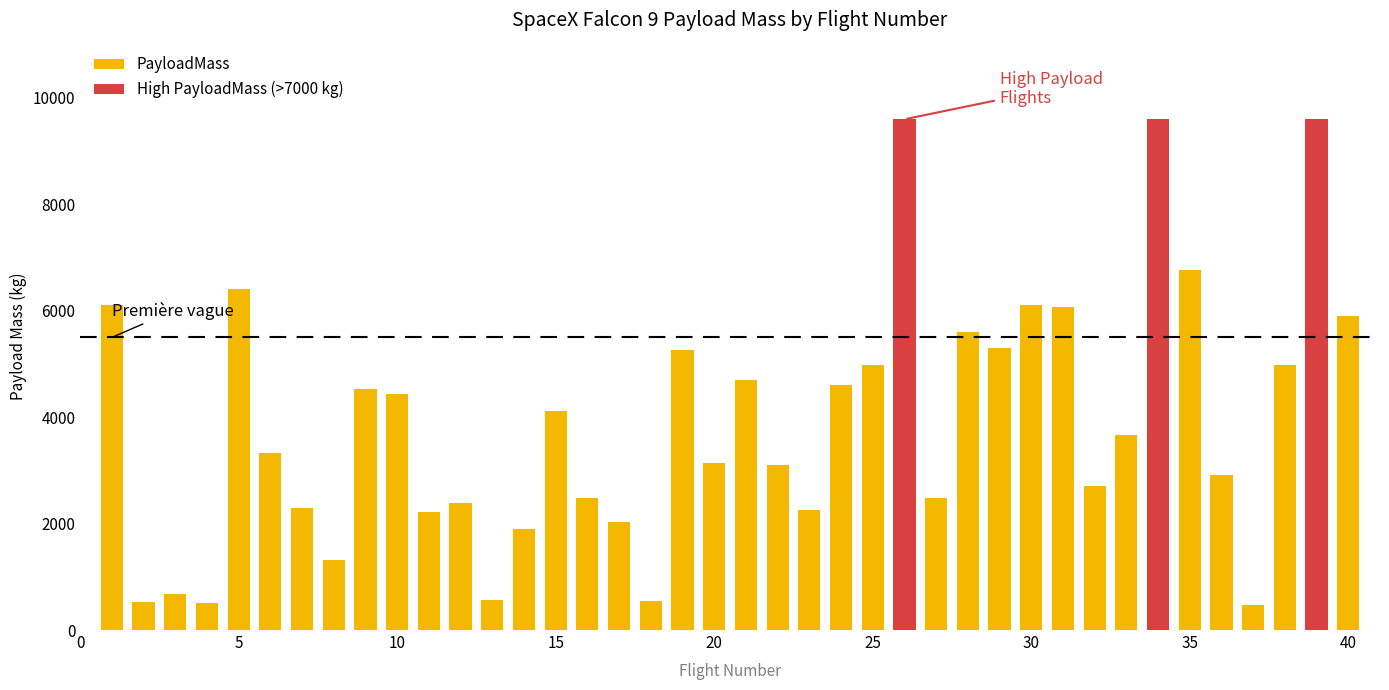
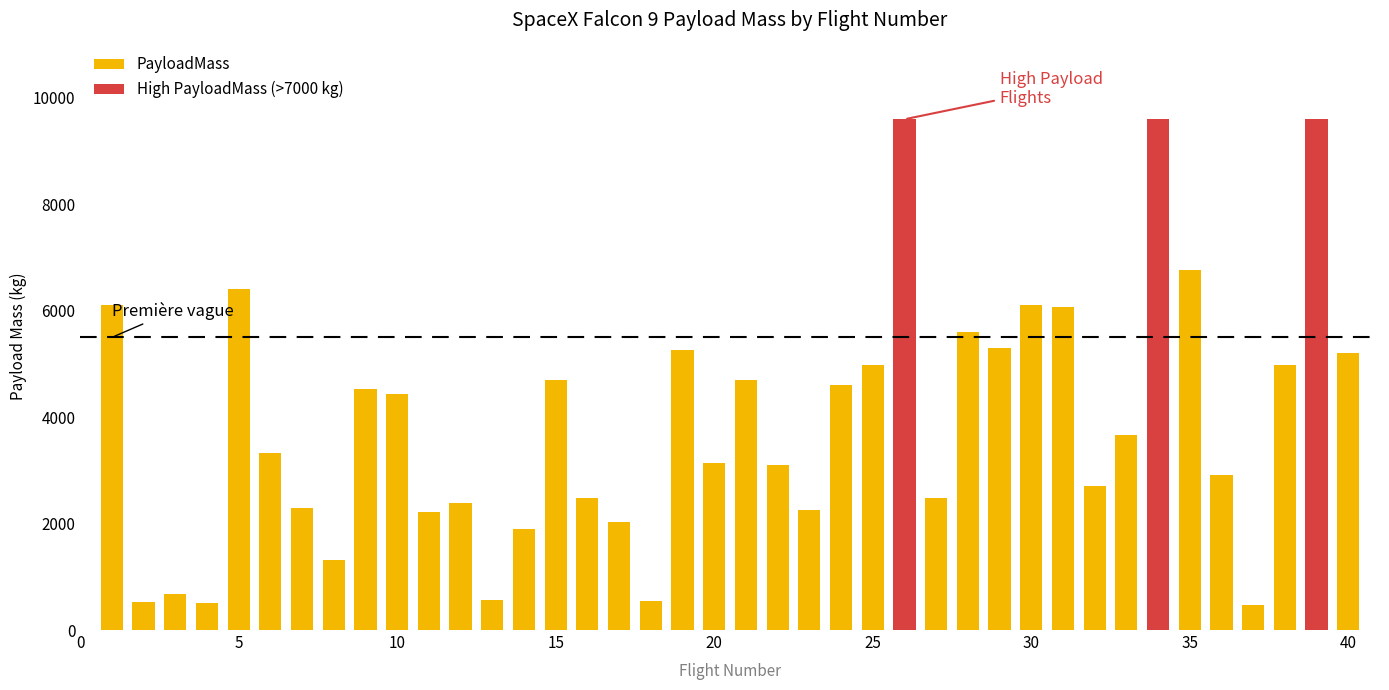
PayloadMass, 15: 4100 -> 4700
PayloadMass, 40: 5900 -> 5200
